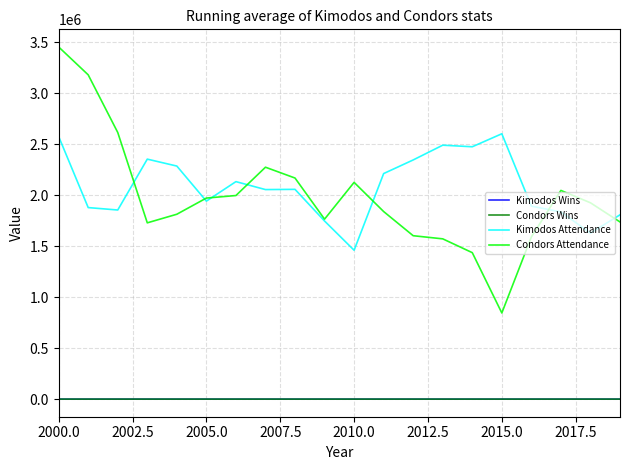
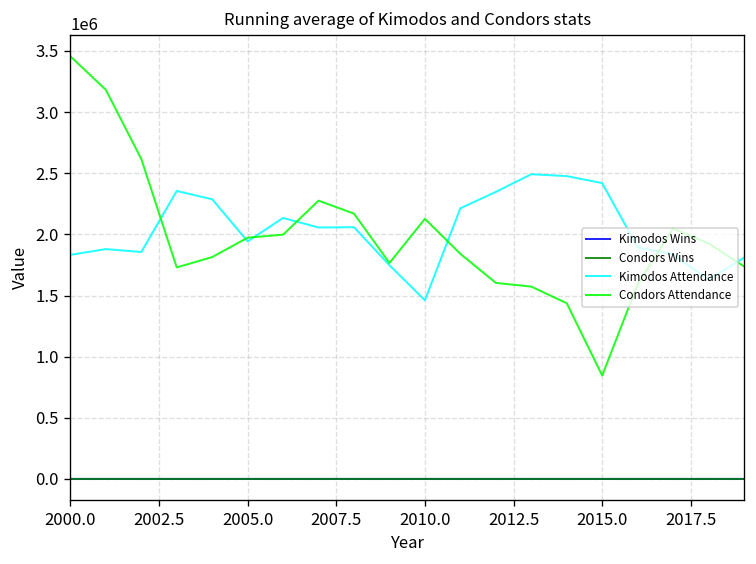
Kimodos Attendance, 2000.0: 2580000 -> 1830000
Kimodos Attendance, 2015.0: 2600000 -> 2420000
